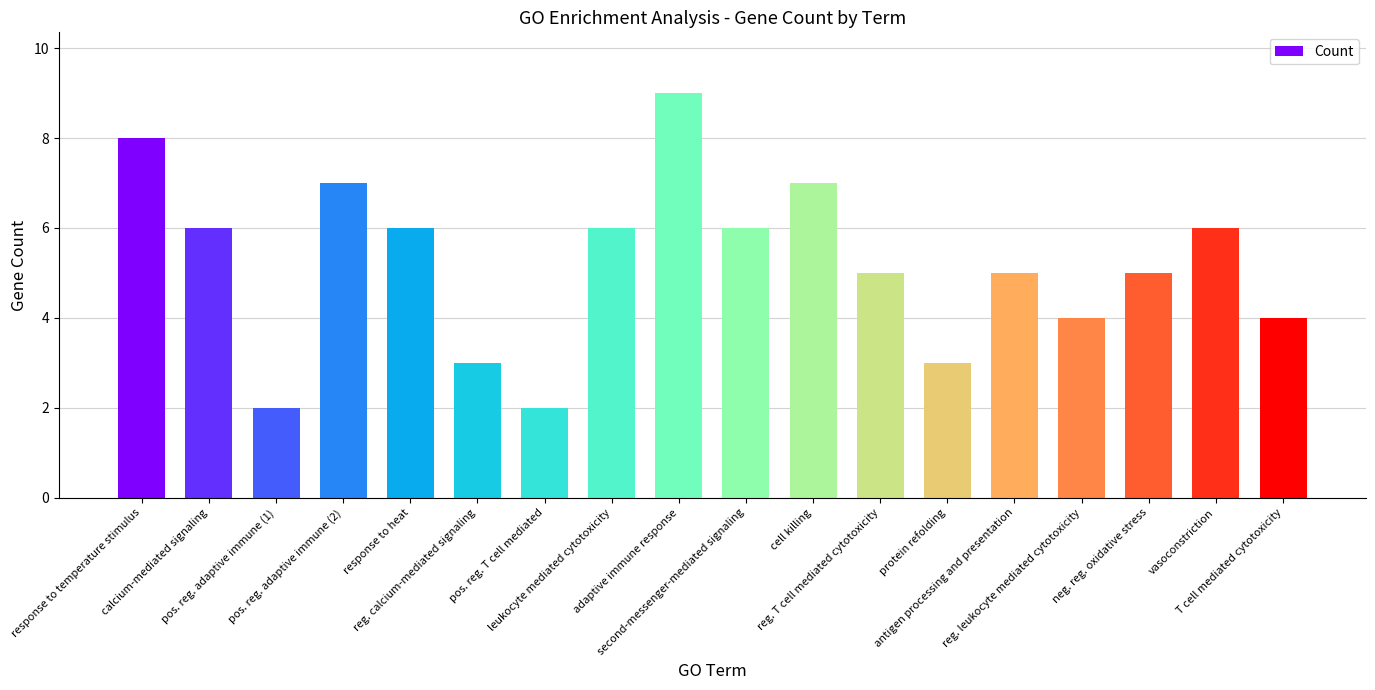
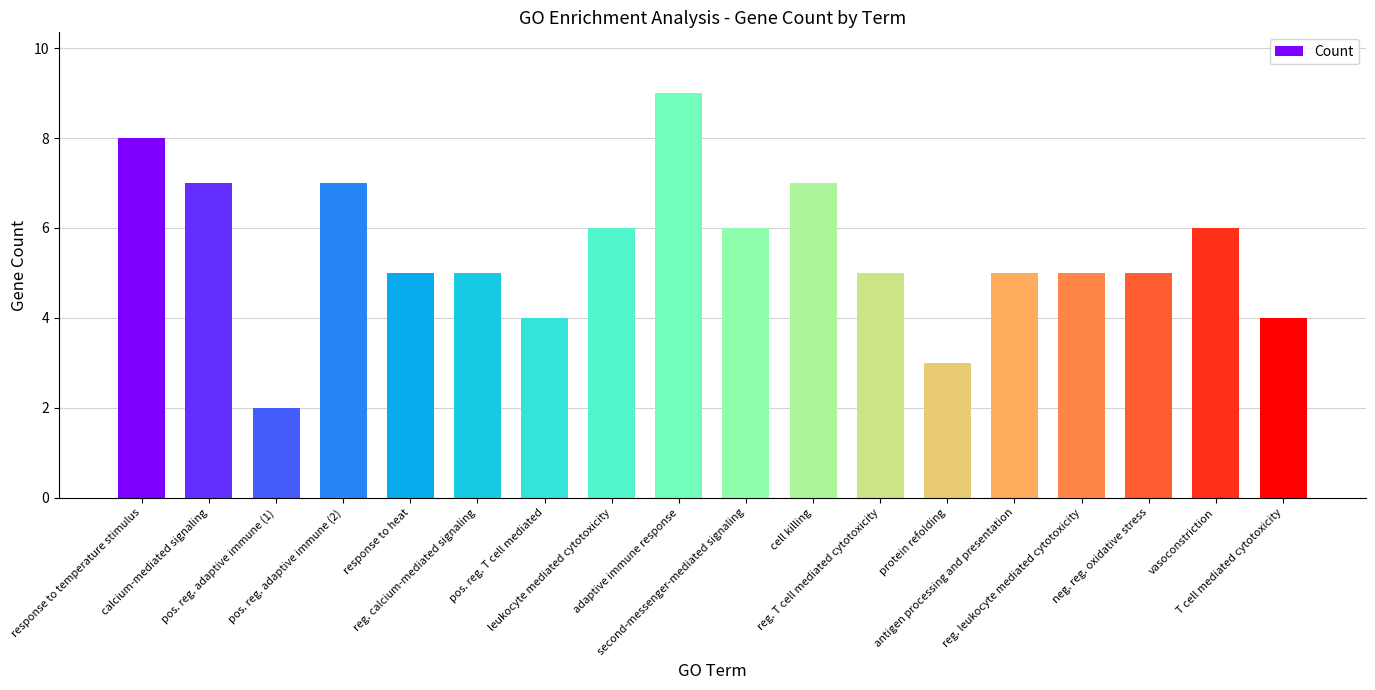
calcium-mediated signaling: 6 -> 7
response to heat: 6 -> 5
reg. calcium-mediated signaling: 3 -> 5
pos. reg. T cell mediated: 2 -> 4
reg. leukocyte mediated cytotoxicity: 4 -> 5
